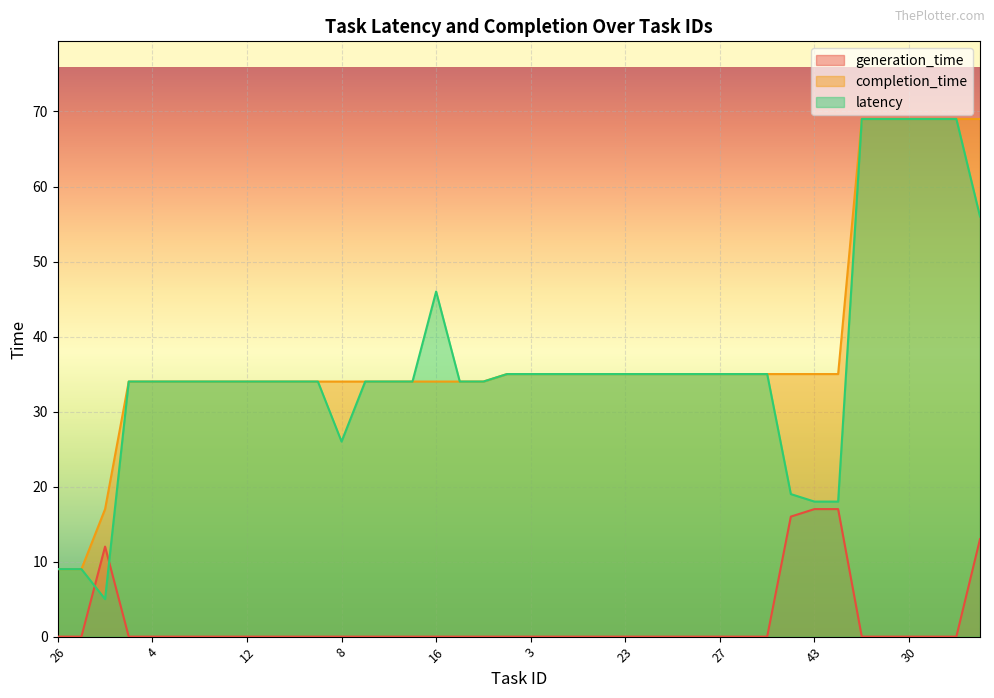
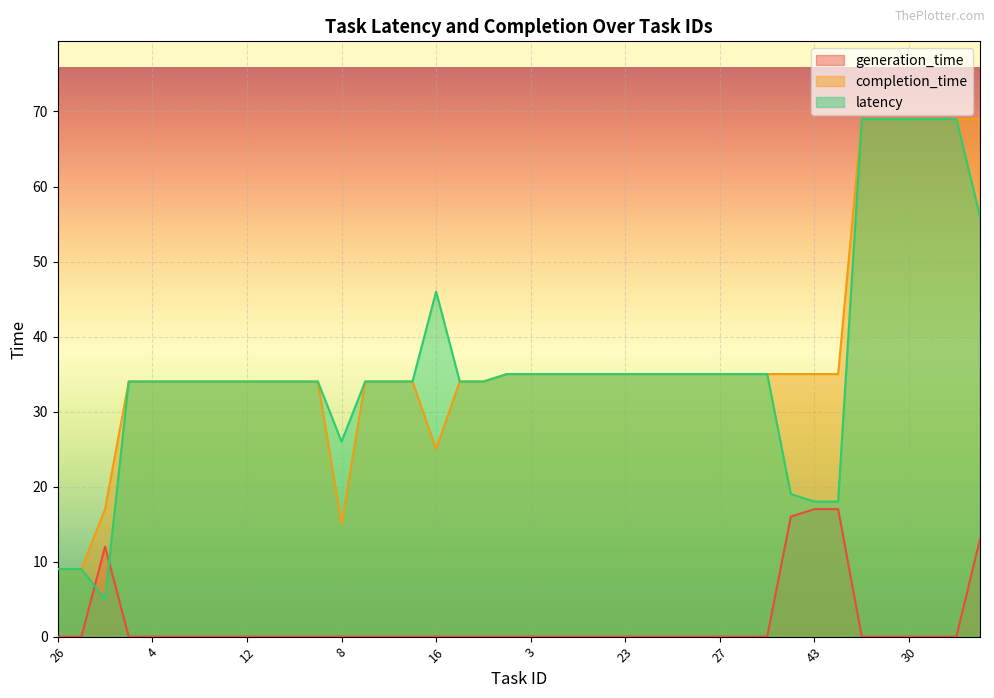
completion_time, 8: 34 -> 15
completion_time, 16: 34 -> 25
